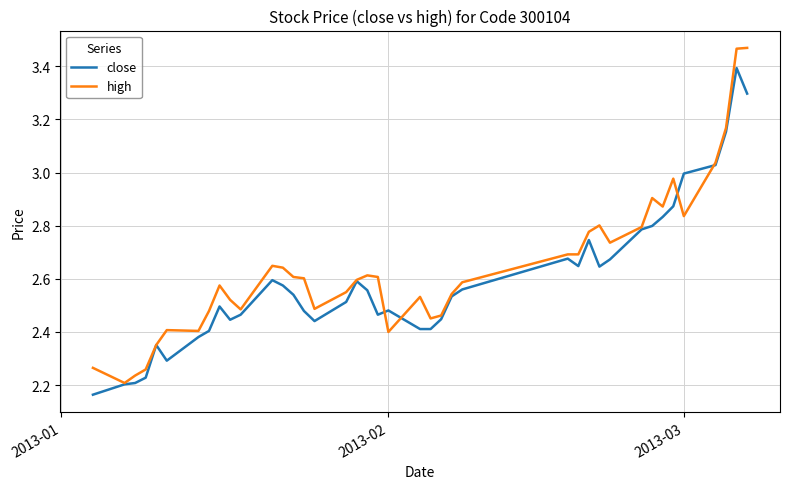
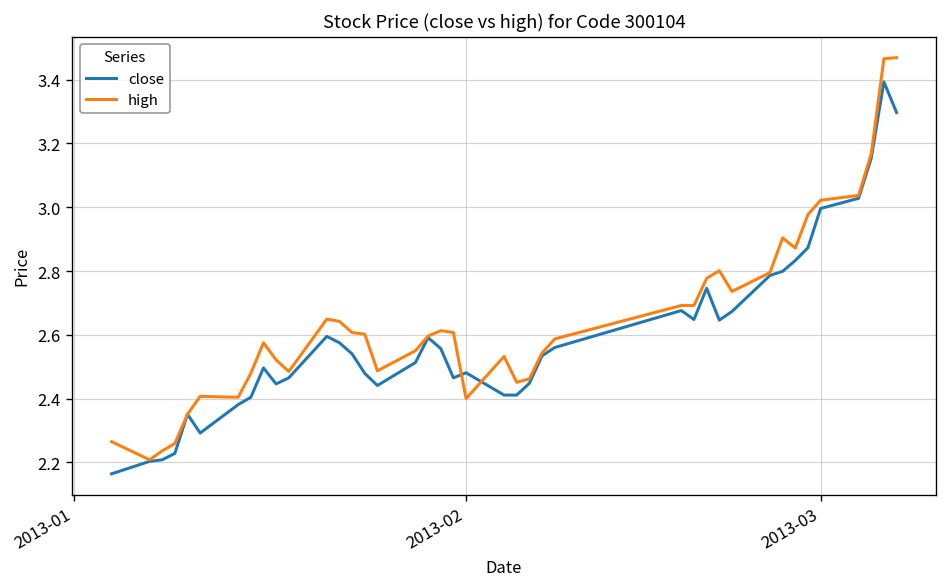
high, 2013-03: 2.84 -> 3.02
